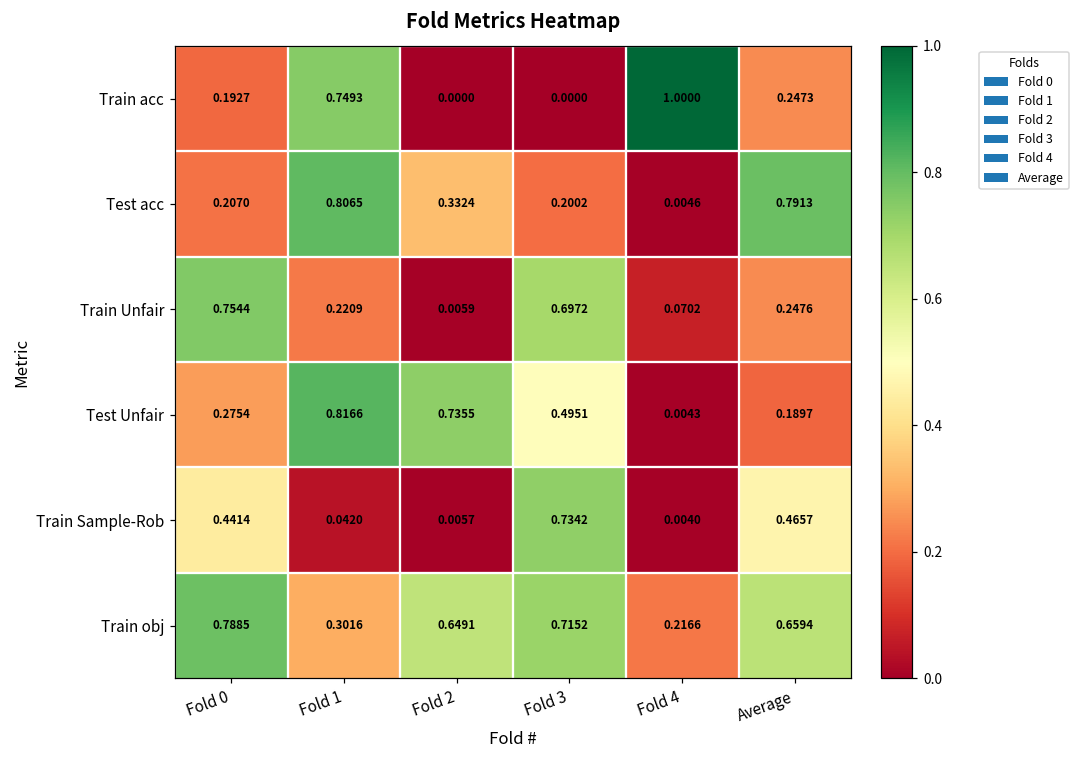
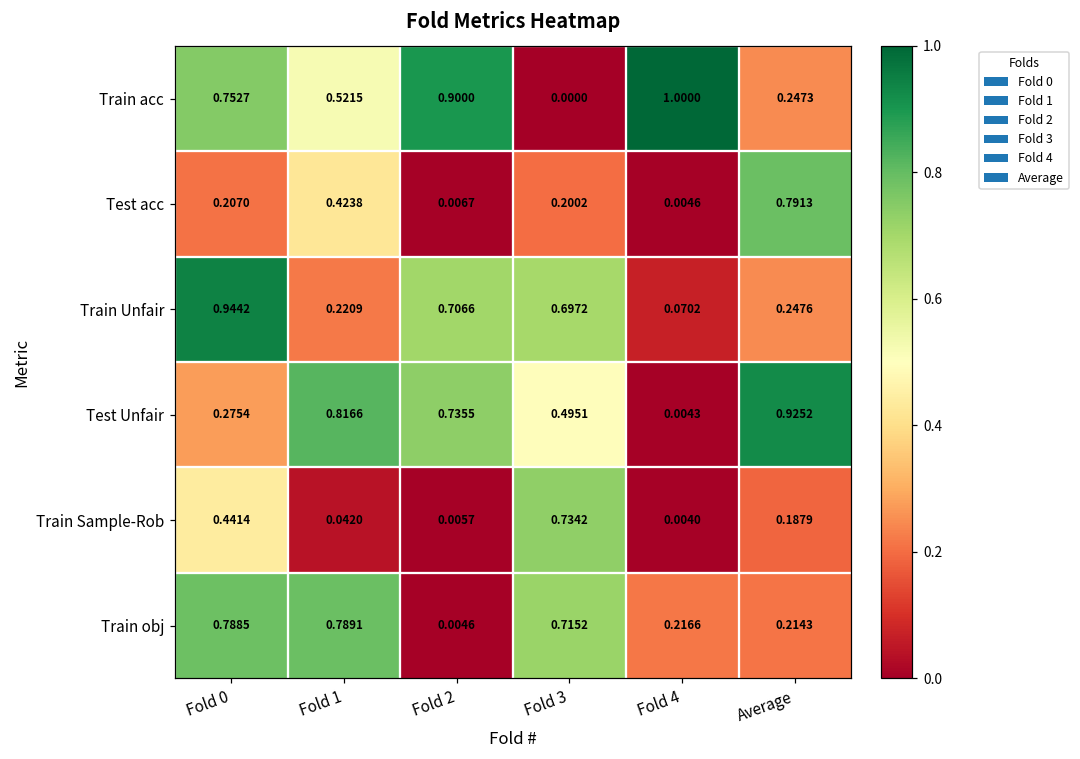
Train acc, Fold 0: 0.1927 -> 0.7527
Train acc, Fold 1: 0.7493 -> 0.5215
Train acc, Fold 2: 0.0000 -> 0.9000
Test acc, Fold 1: 0.8065 -> 0.4238
Test acc, Fold 2: 0.3324 -> 0.0067
Train Unfair, Fold 0: 0.7544 -> 0.9442
Train Unfair, Fold 2: 0.0059 -> 0.7066
Test Unfair, Average: 0.1897 -> 0.9252
Train Sample-Rob, Average: 0.4657 -> 0.1879
Train obj, Fold 1: 0.3016 -> 0.7891
Train obj, Fold 2: 0.6491 -> 0.0046
Train obj, Average: 0.6594 -> 0.2143
